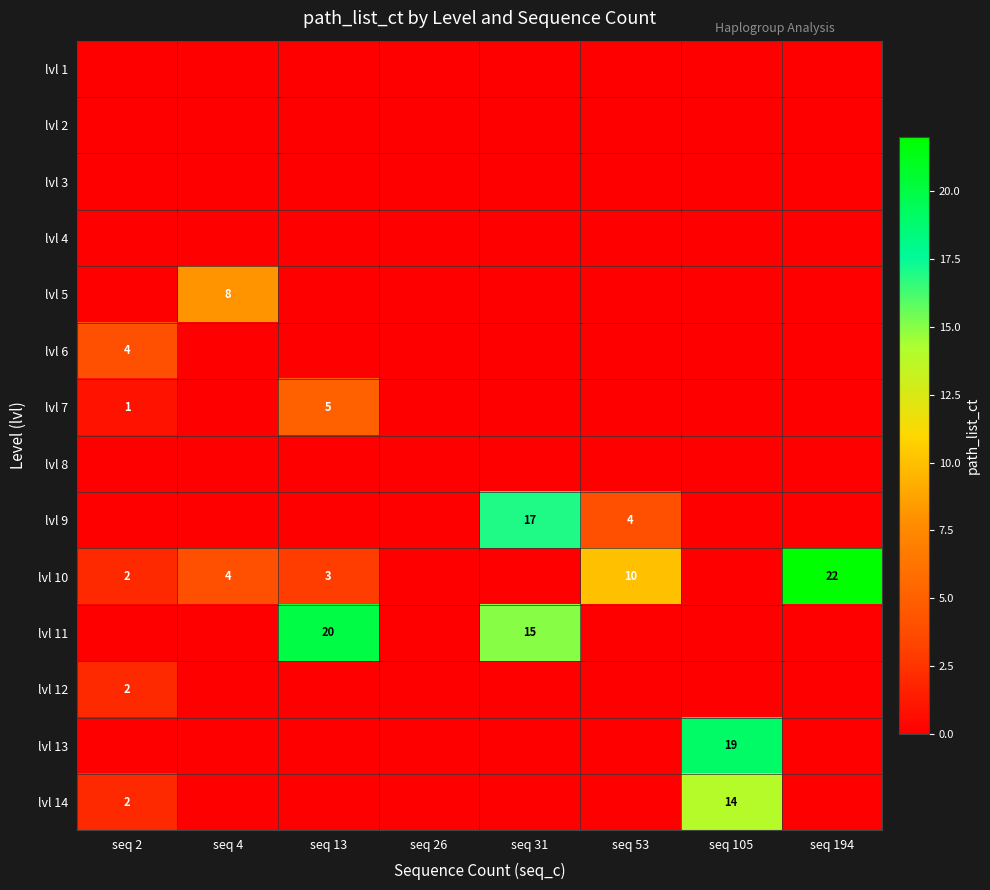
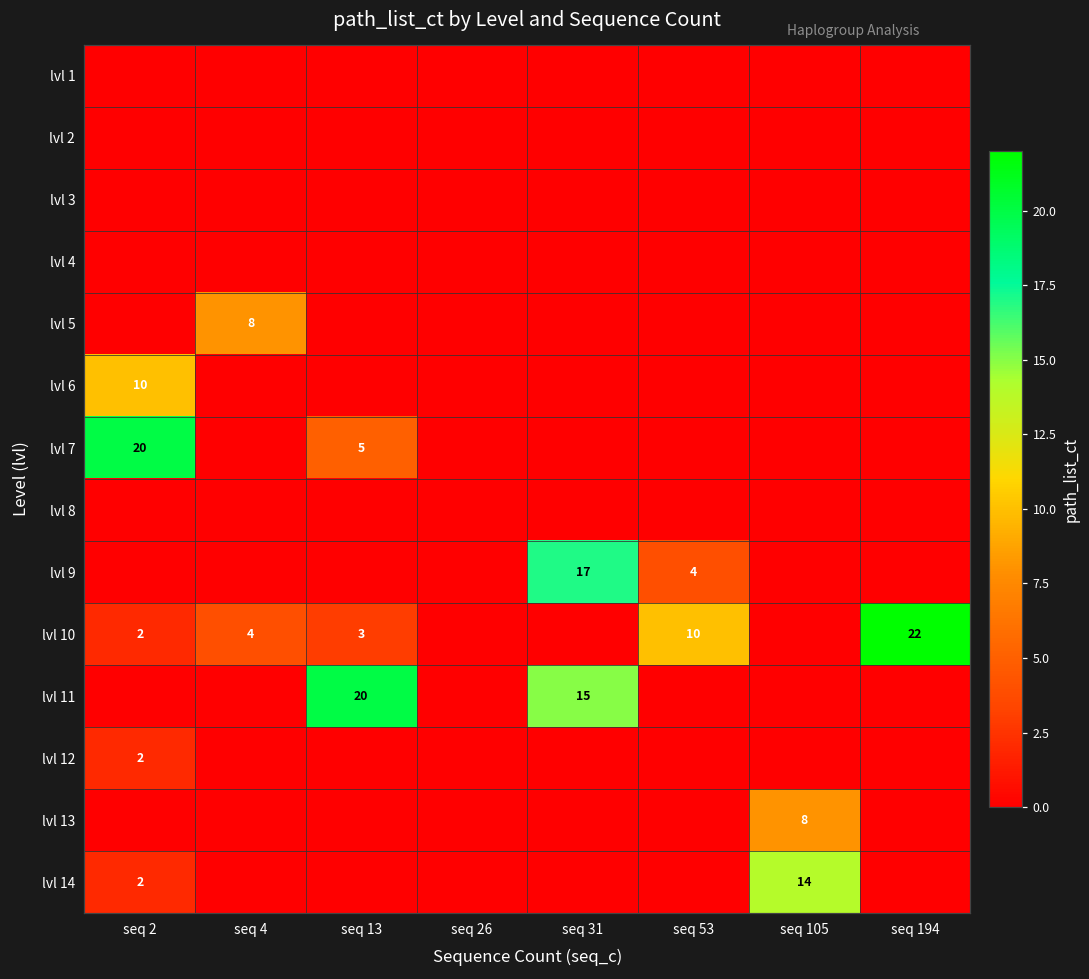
lvl 6, seq 2: 4 -> 10
lvl 7, seq 2: 1 -> 20
lvl 13, seq 105: 19 -> 8
